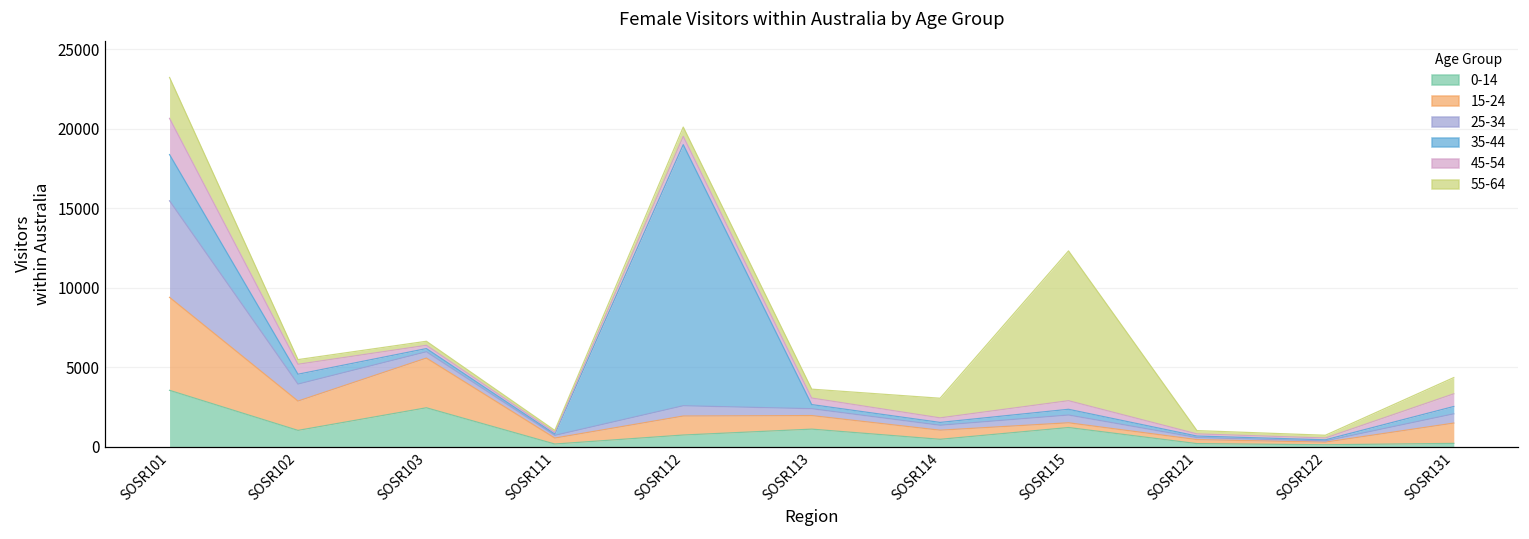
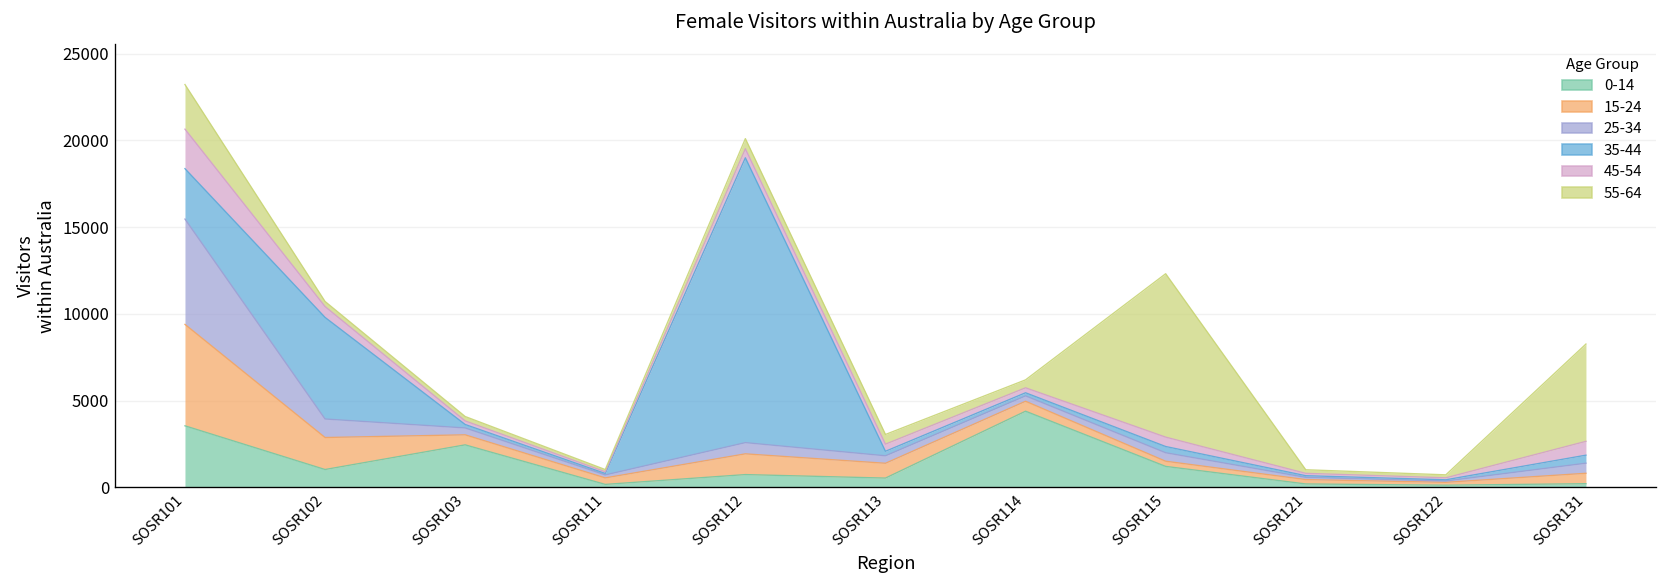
35-44, SOSR102: 600 -> 5900
15-24, SOSR103: 3100 -> 600
0-14, SOSR113: 1100 -> 500
0-14, SOSR114: 500 -> 4400
55-64, SOSR114: 1200 -> 500
15-24, SOSR131: 1300 -> 600
55-64, SOSR131: 1000 -> 5600
